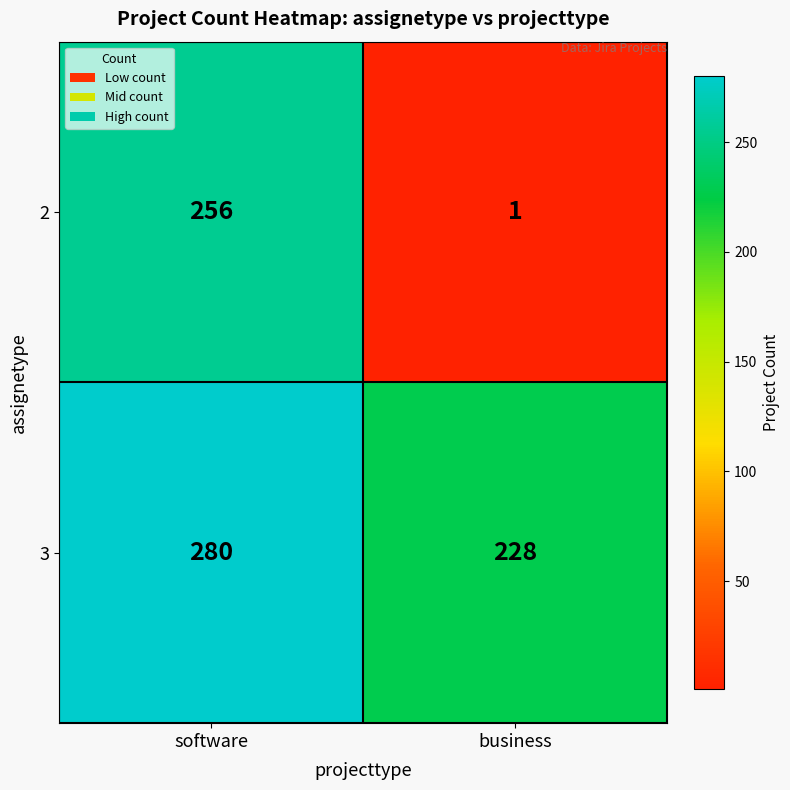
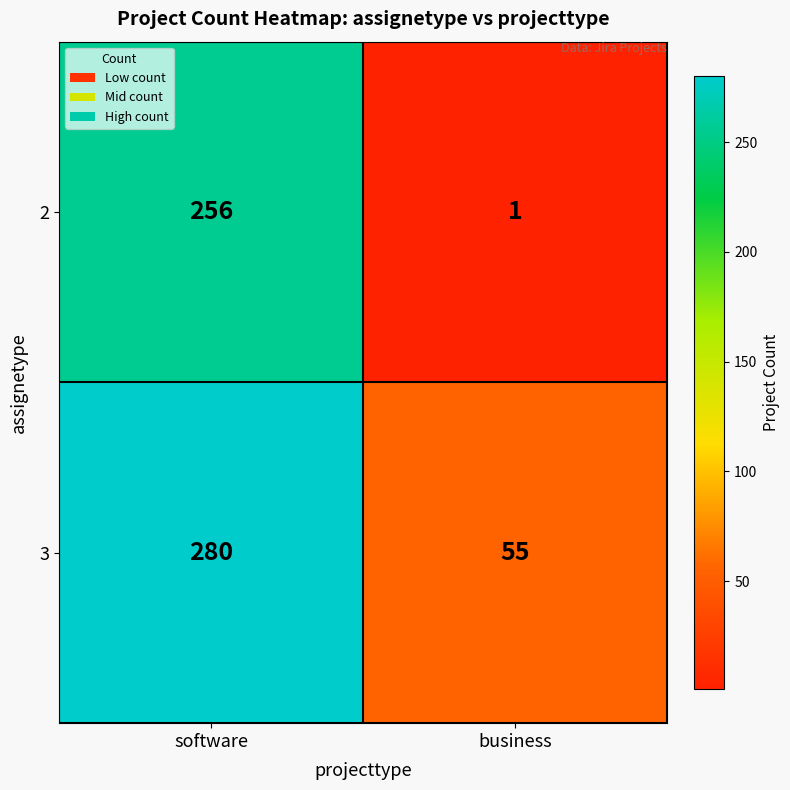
3, business: 228 -> 55
